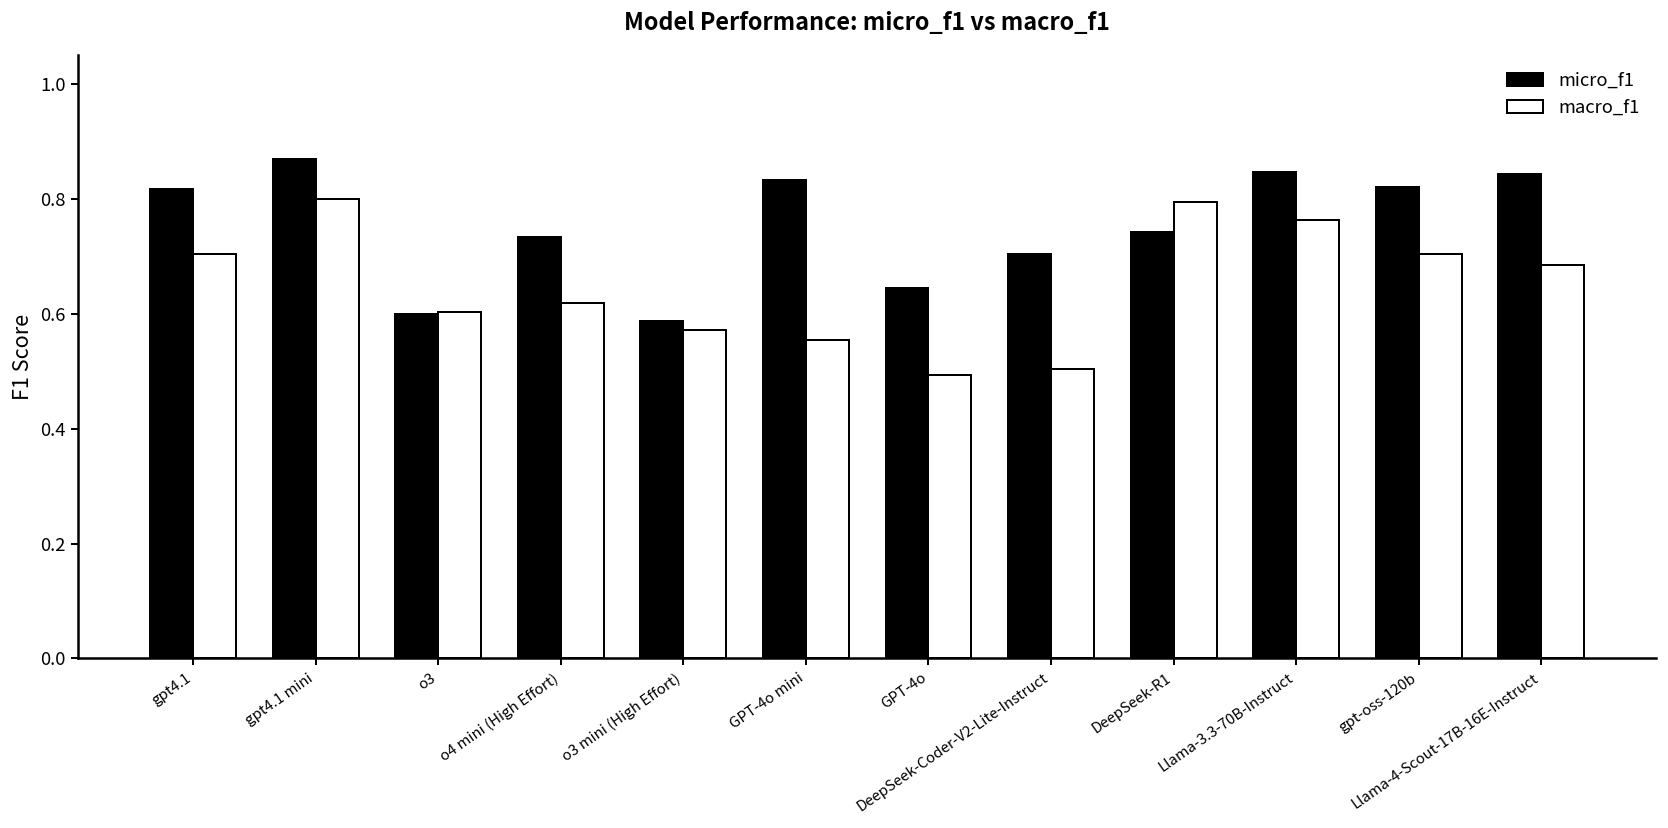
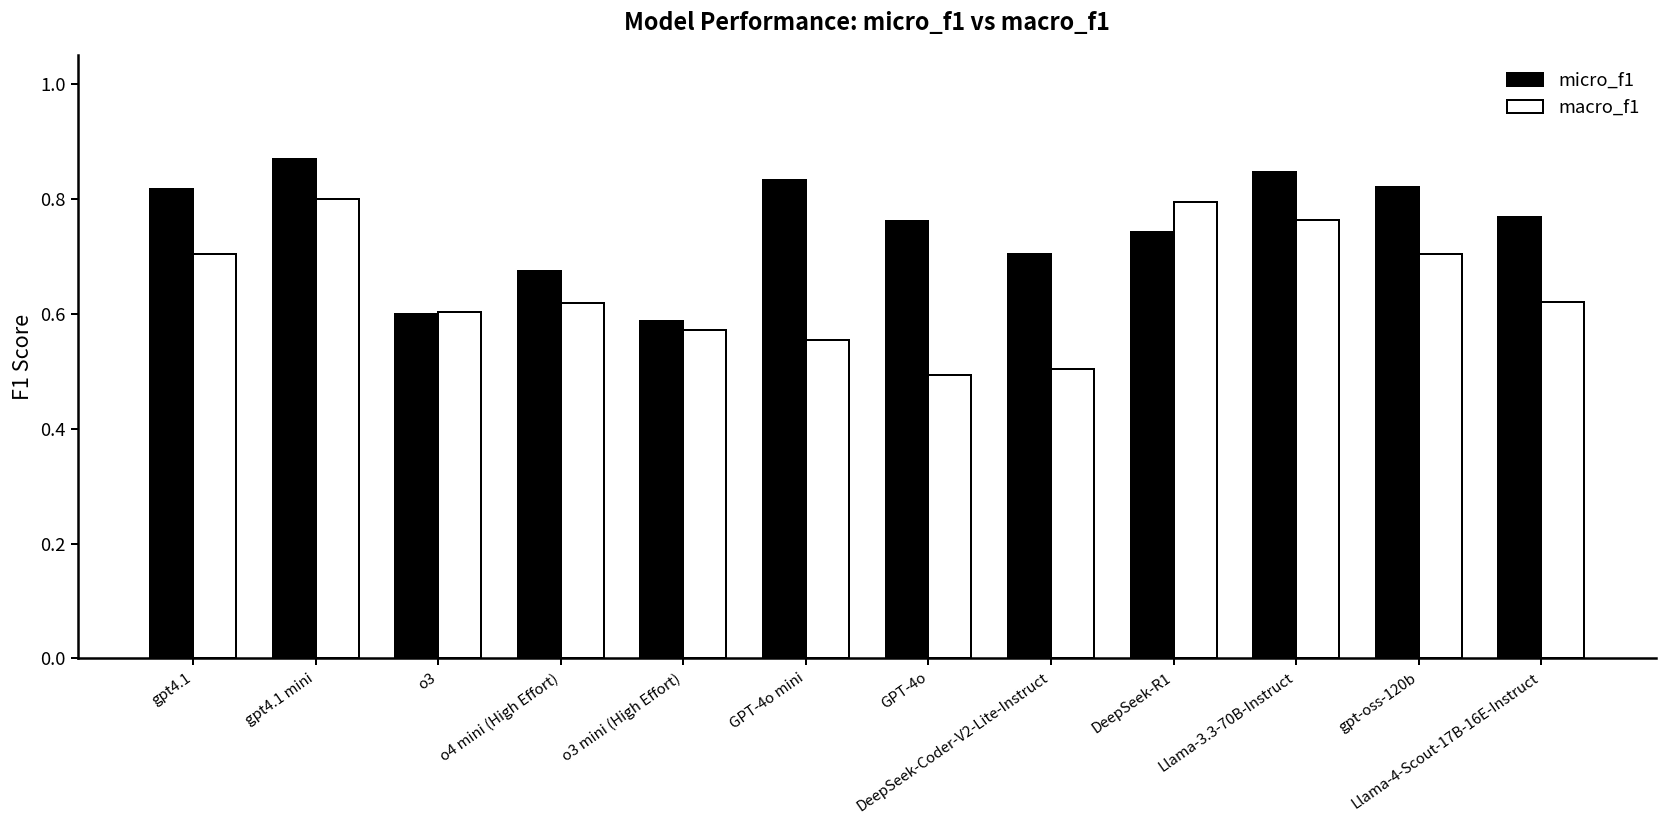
micro_f1, o4 mini (High Effort): 0.73 -> 0.67
micro_f1, GPT-4o: 0.64 -> 0.76
micro_f1, Llama-4-Scout-17B-16E-Instruct: 0.84 -> 0.77
macro_f1, Llama-4-Scout-17B-16E-Instruct: 0.68 -> 0.62
